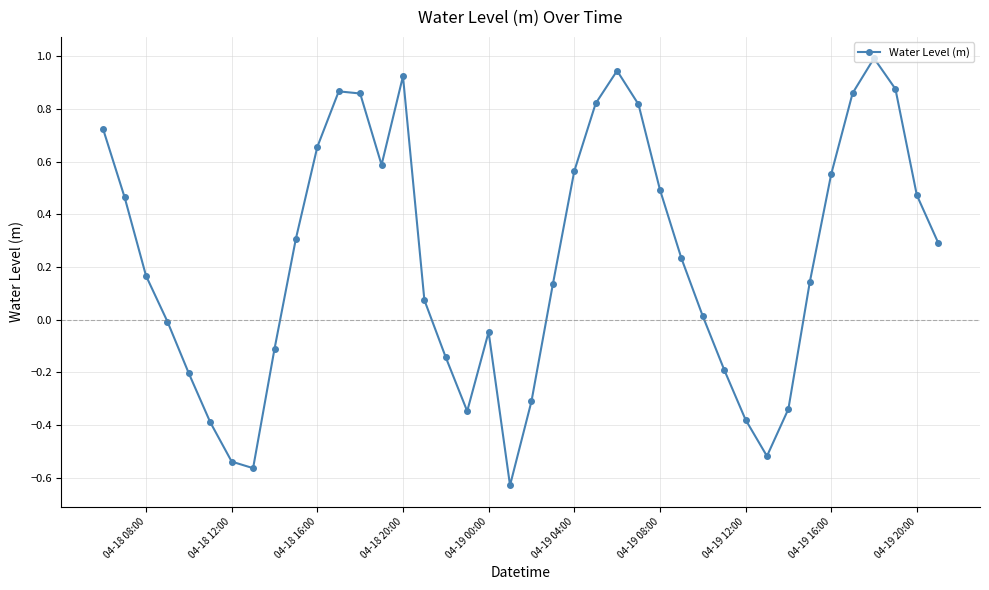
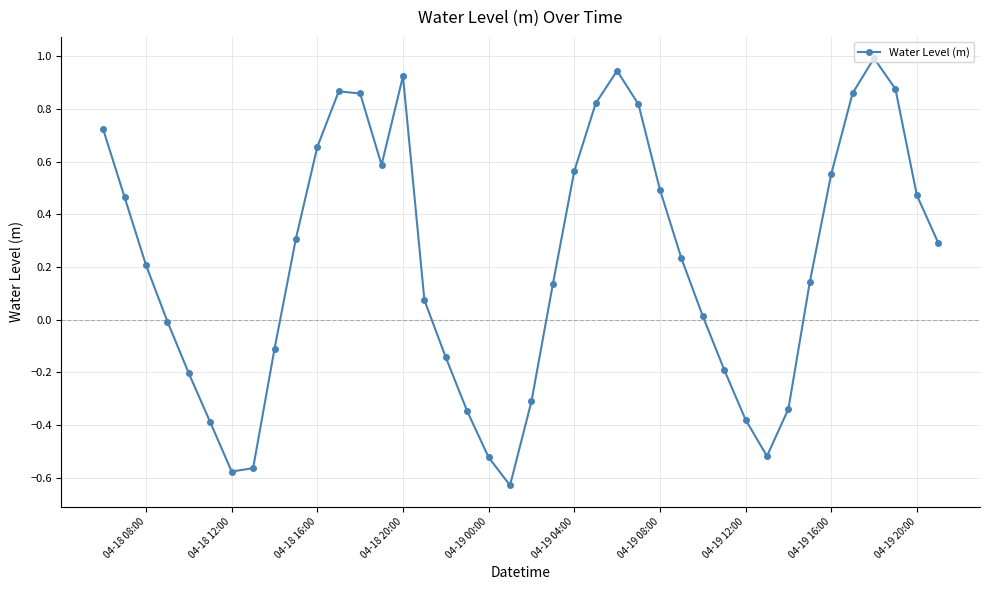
04-18 08:00: 0.17 -> 0.21
04-18 12:00: -0.54 -> -0.58
04-19 00:00: -0.05 -> -0.52
